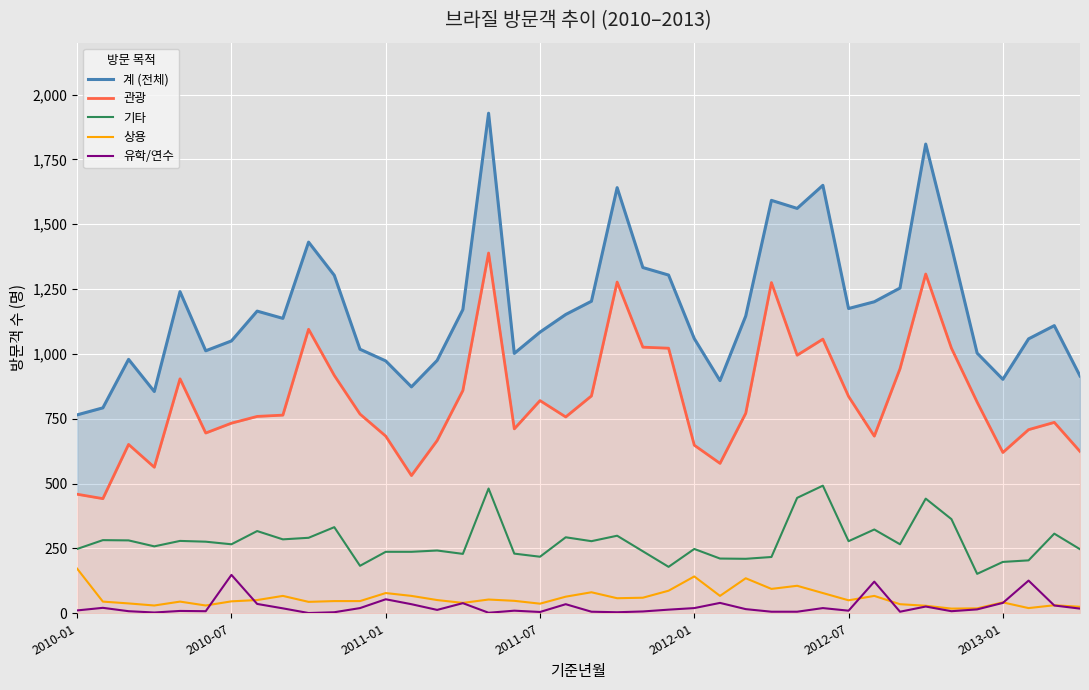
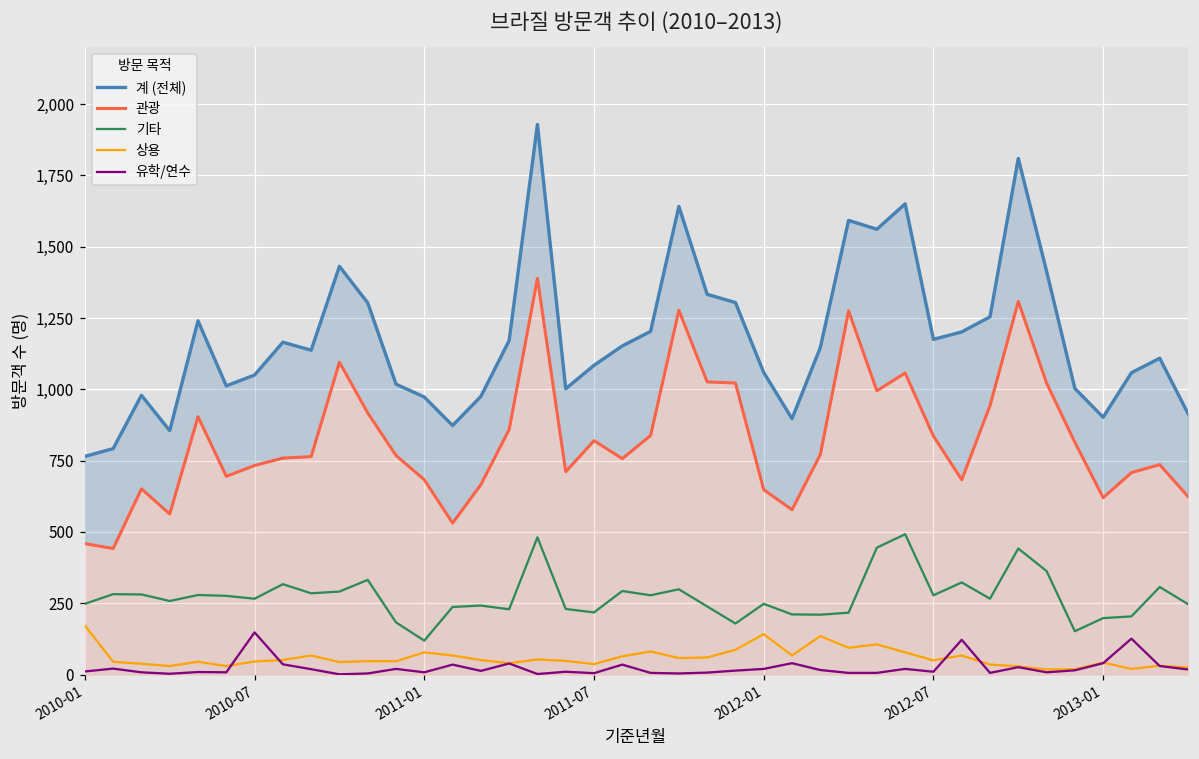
기타, 2011-01: 240 -> 120
유학/연수, 2011-01: 50 -> 10
